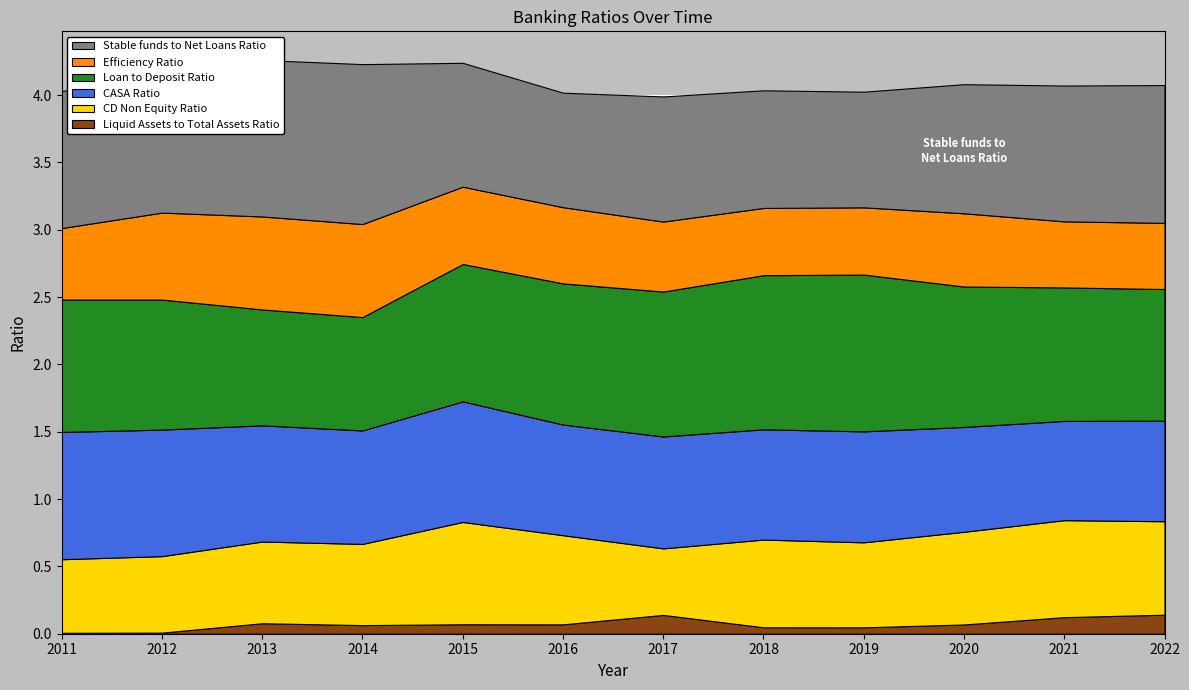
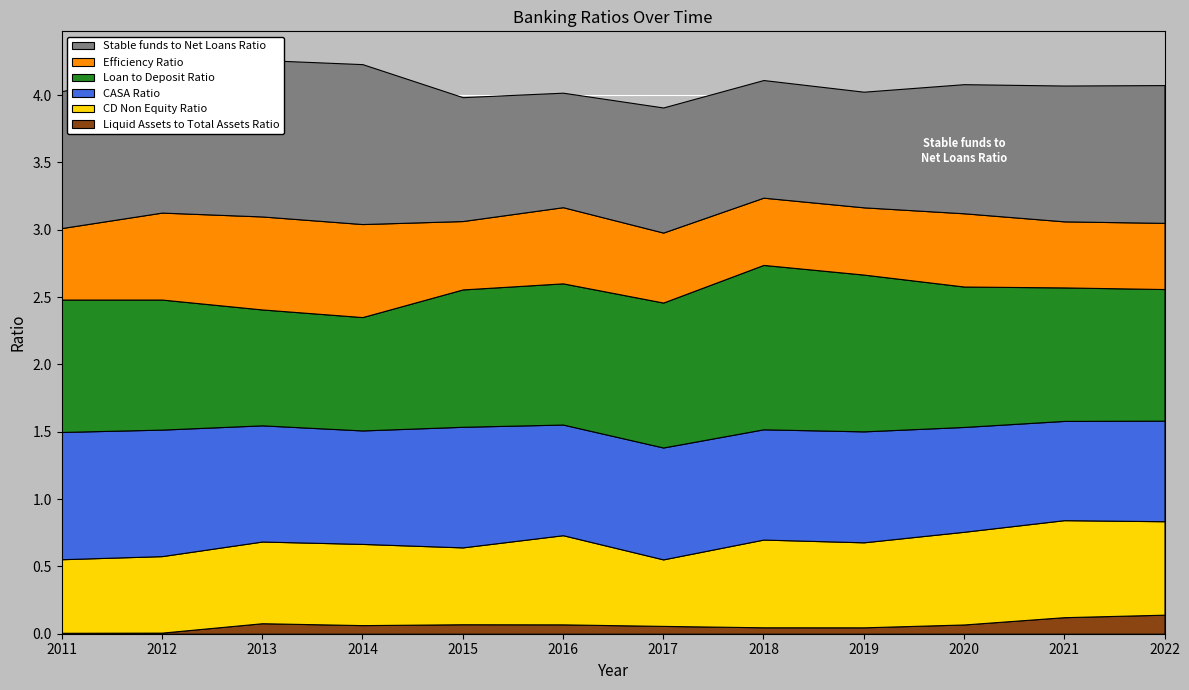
CD Non Equity Ratio, 2015: 0.76 -> 0.57
Efficiency Ratio, 2015: 0.57 -> 0.51
Liquid Assets to Total Assets Ratio, 2017: 0.14 -> 0.06
Loan to Deposit Ratio, 2018: 1.14 -> 1.22
